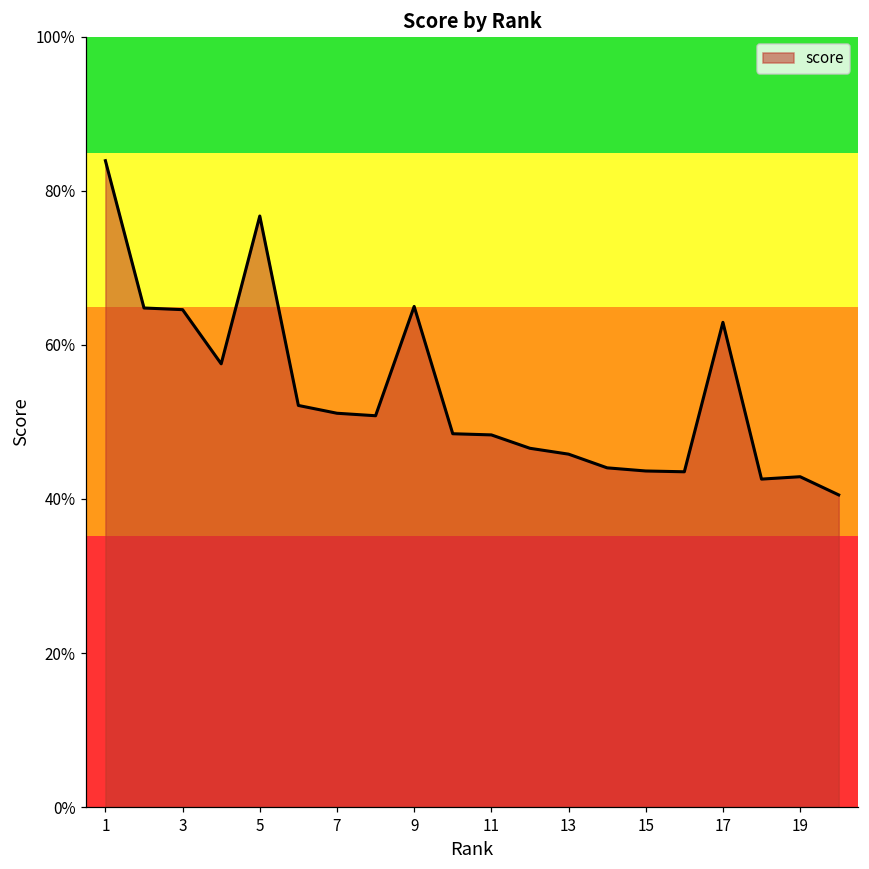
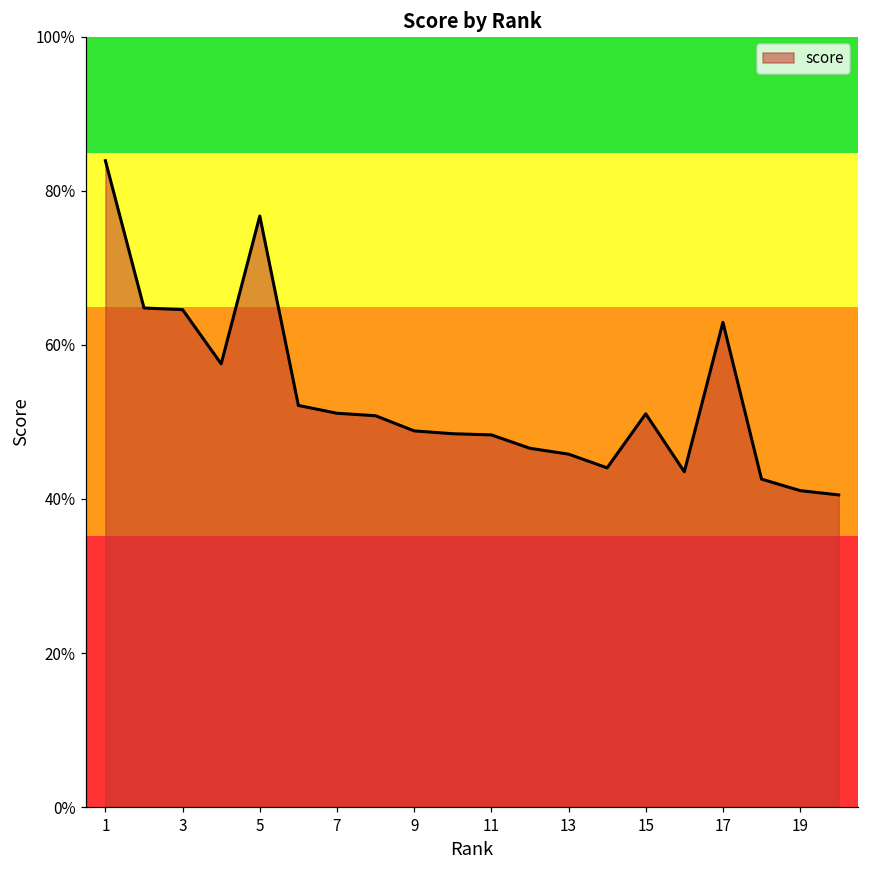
9: 65% -> 49%
15: 44% -> 51%
19: 43% -> 41%
